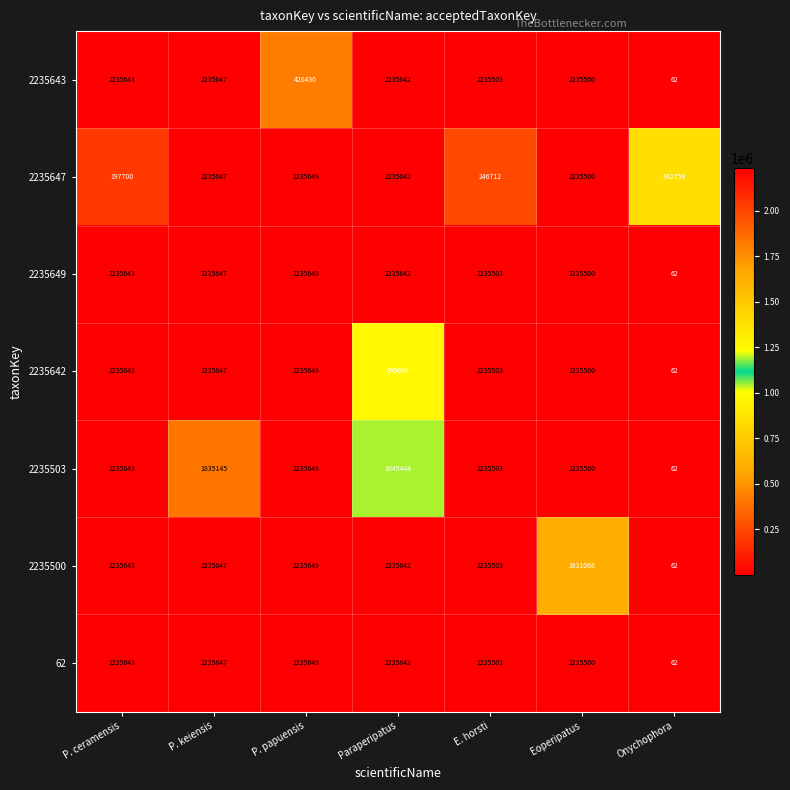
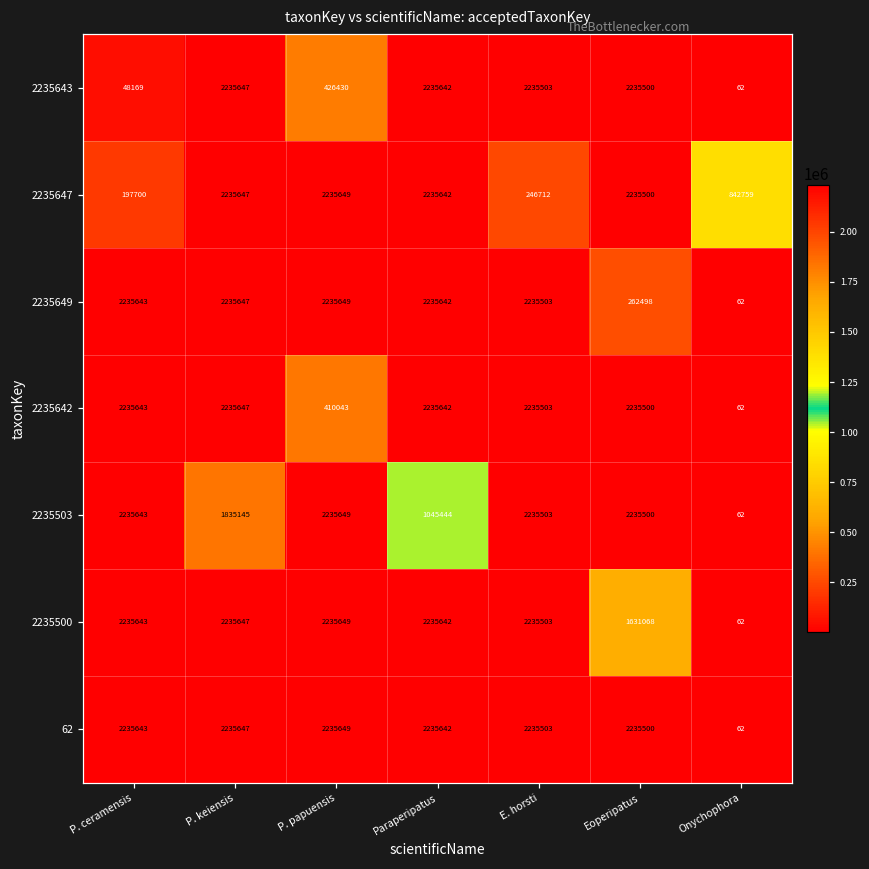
2235643, P. ceramensis: 2235643 -> 48169
2235649, Eoperipatus: 2235500 -> 262498
2235642, P. papuensis: 2235649 -> 410043
2235642, Paraperipatus: 969666 -> 2235642
